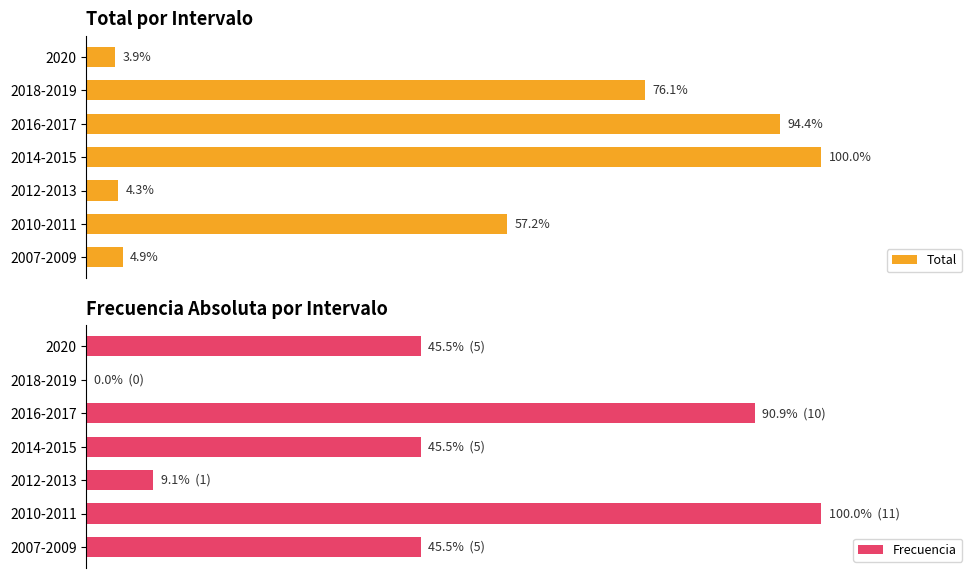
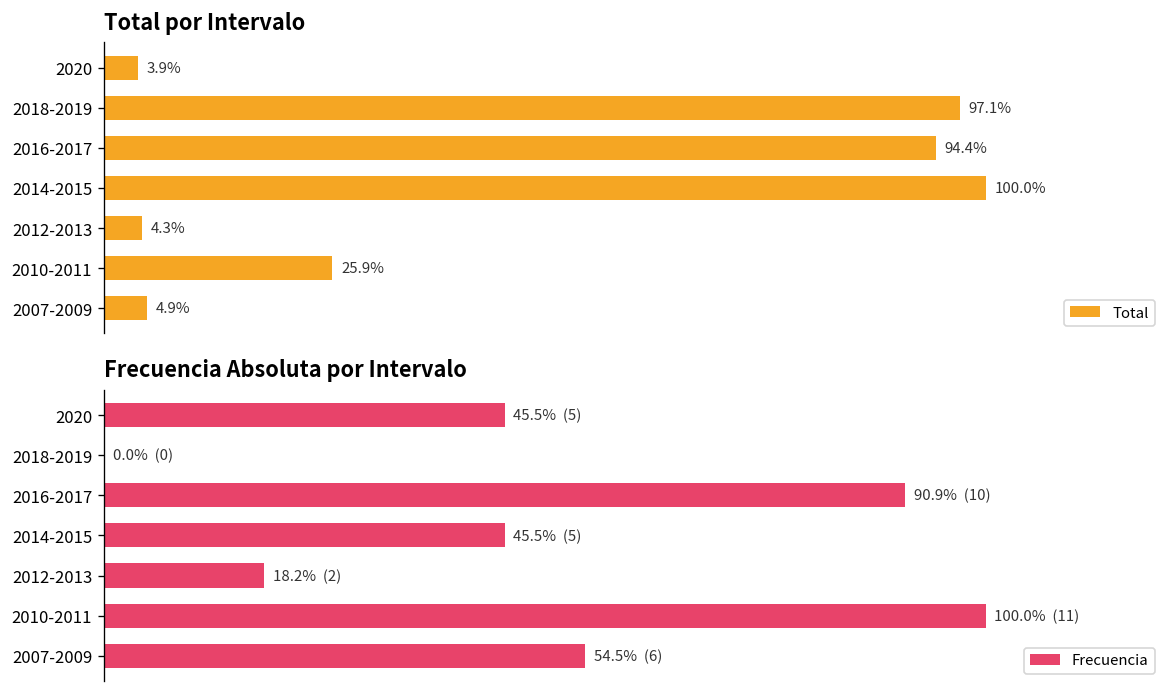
Total por Intervalo, 2018-2019: 76.1% -> 97.1%
Total por Intervalo, 2010-2011: 57.2% -> 25.9%
Frecuencia Absoluta por Intervalo, 2012-2013: 9.1% (1) -> 18.2% (2)
Frecuencia Absoluta por Intervalo, 2007-2009: 45.5% (5) -> 54.5% (6)
